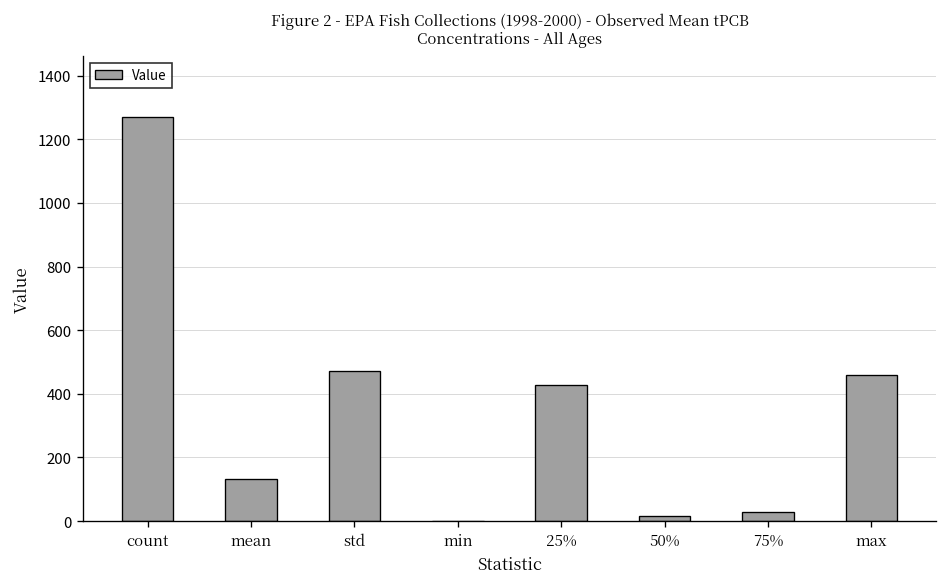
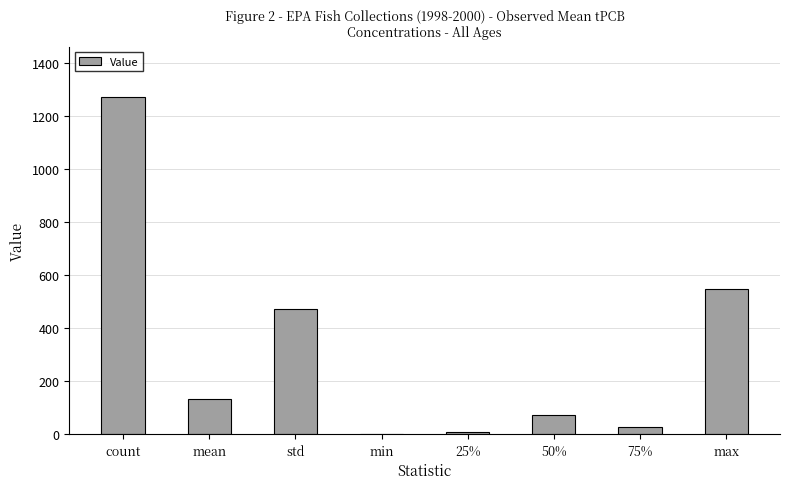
25%: 430 -> 10
50%: 20 -> 70
max: 460 -> 550
